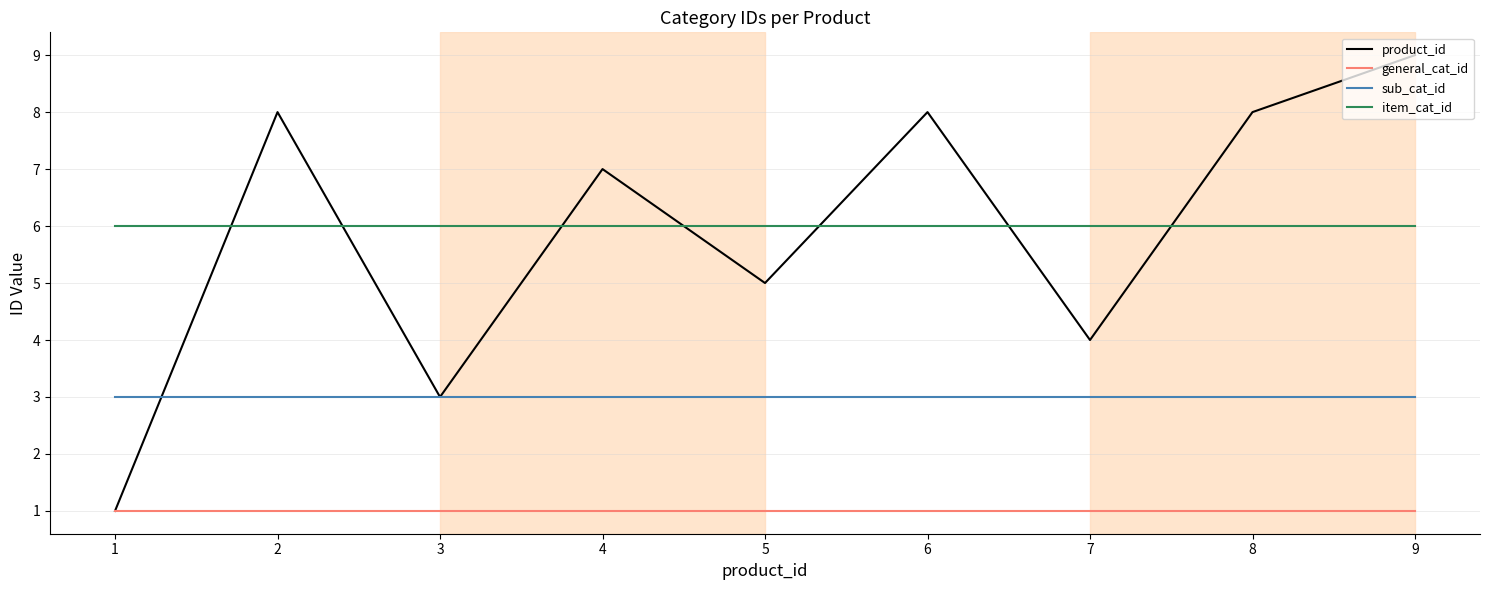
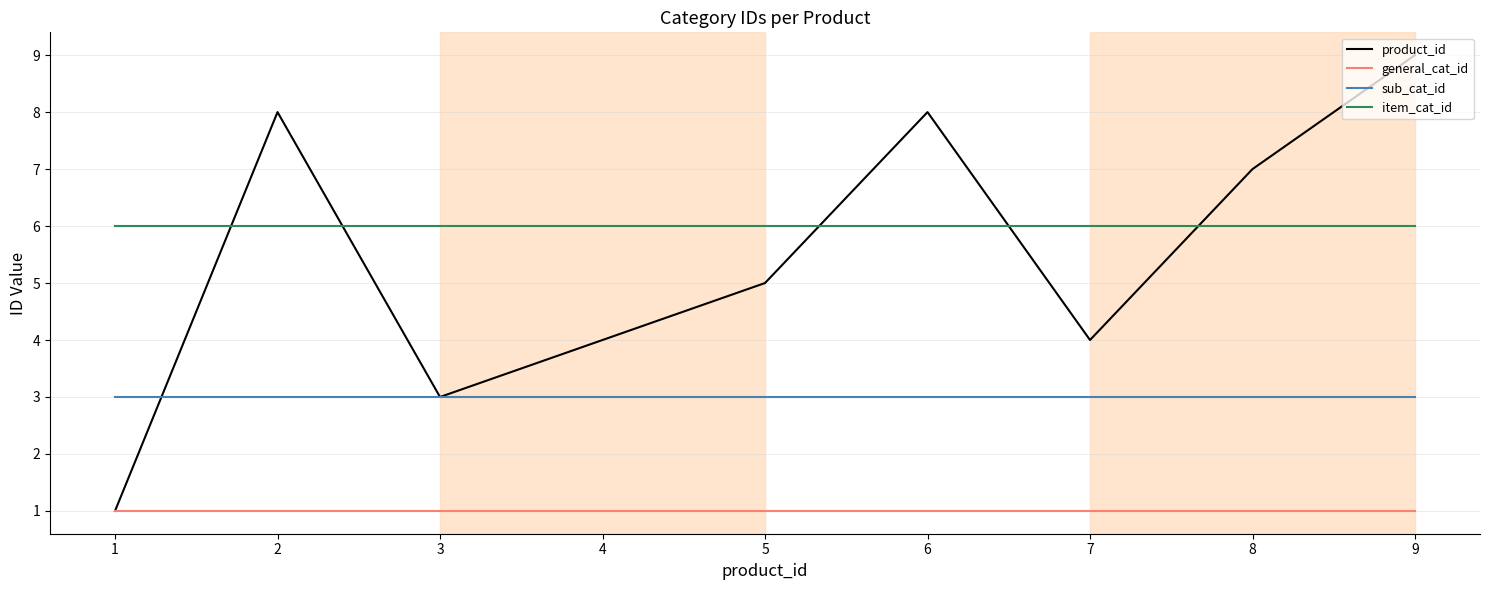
product_id, 4: 7 -> 4
product_id, 8: 8 -> 7
